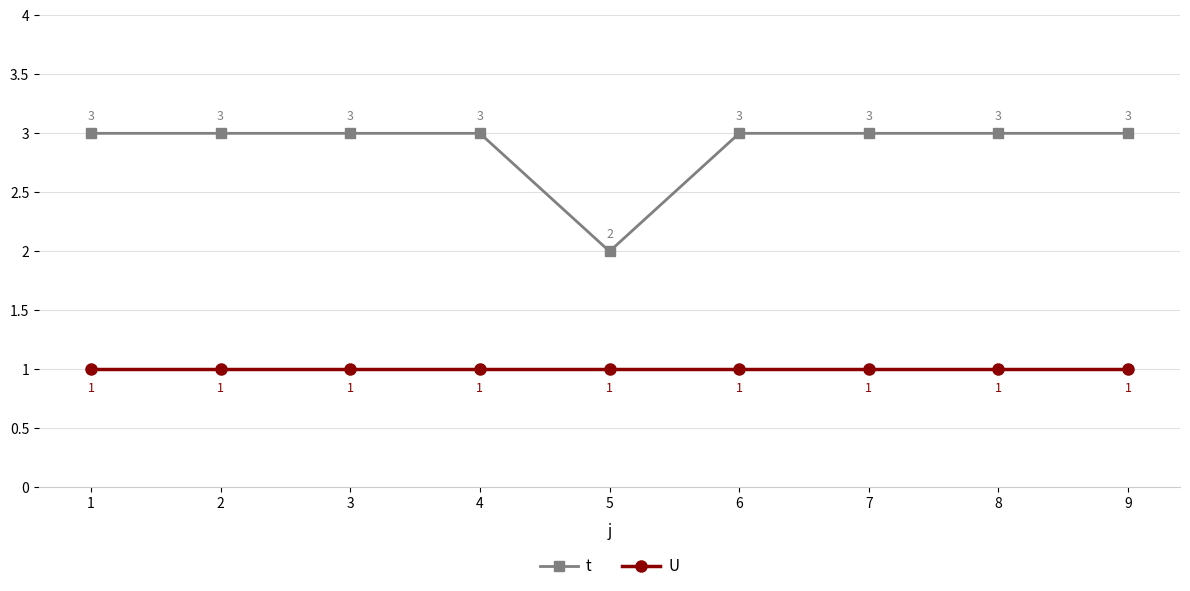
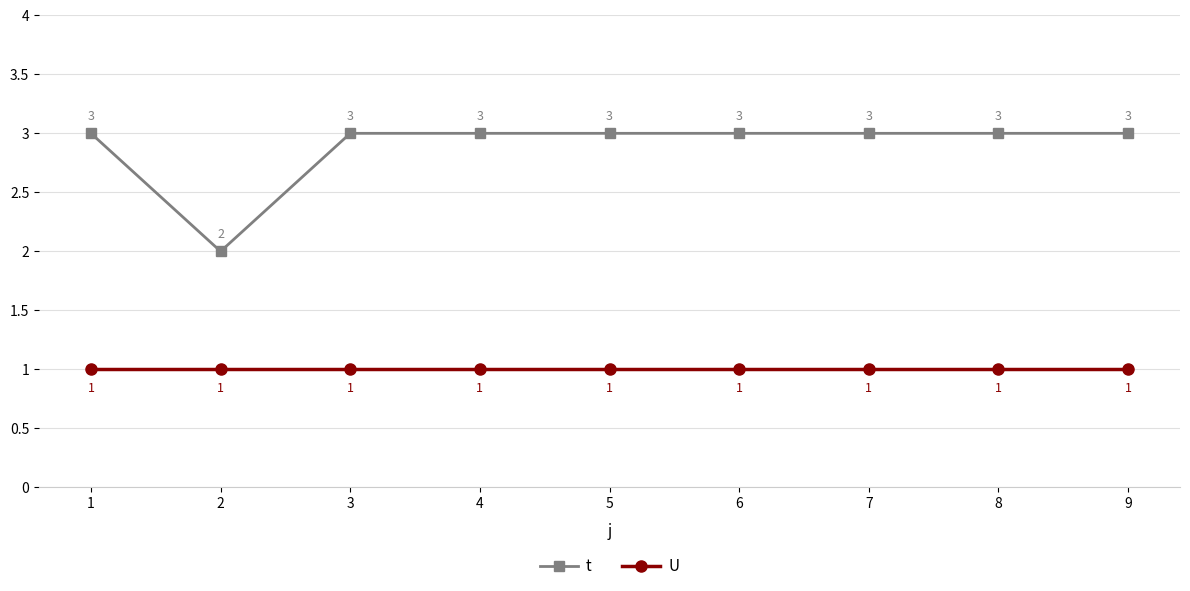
t, 2: 3 -> 2
t, 5: 2 -> 3
